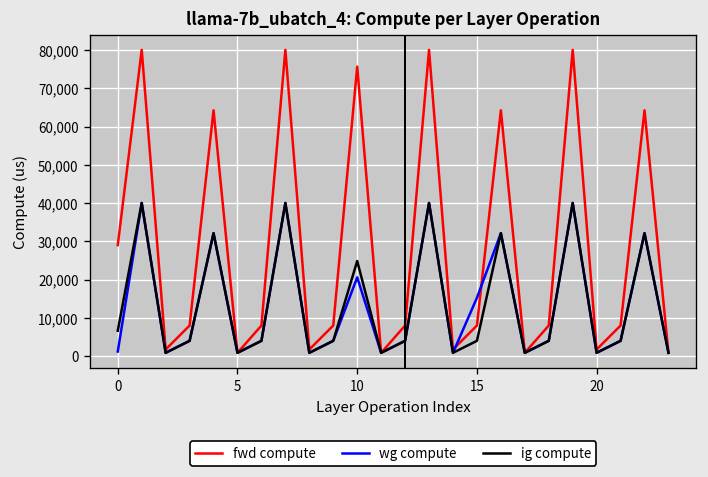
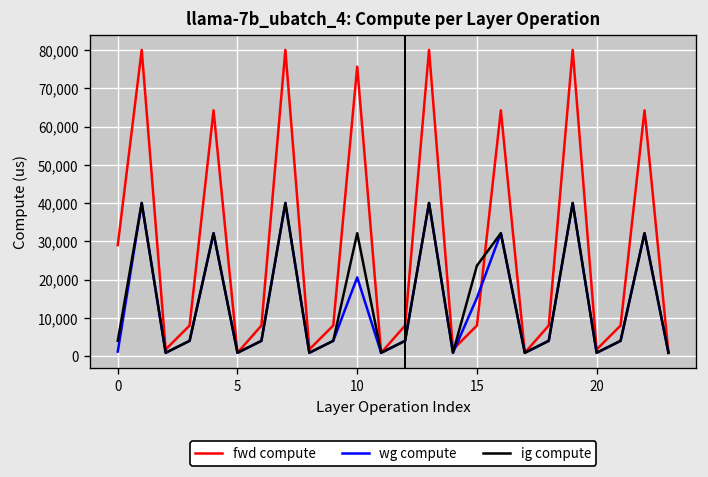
ig compute, 0: 7,000 -> 4,000
ig compute, 10: 25,000 -> 32,000
ig compute, 15: 4,000 -> 24,000
